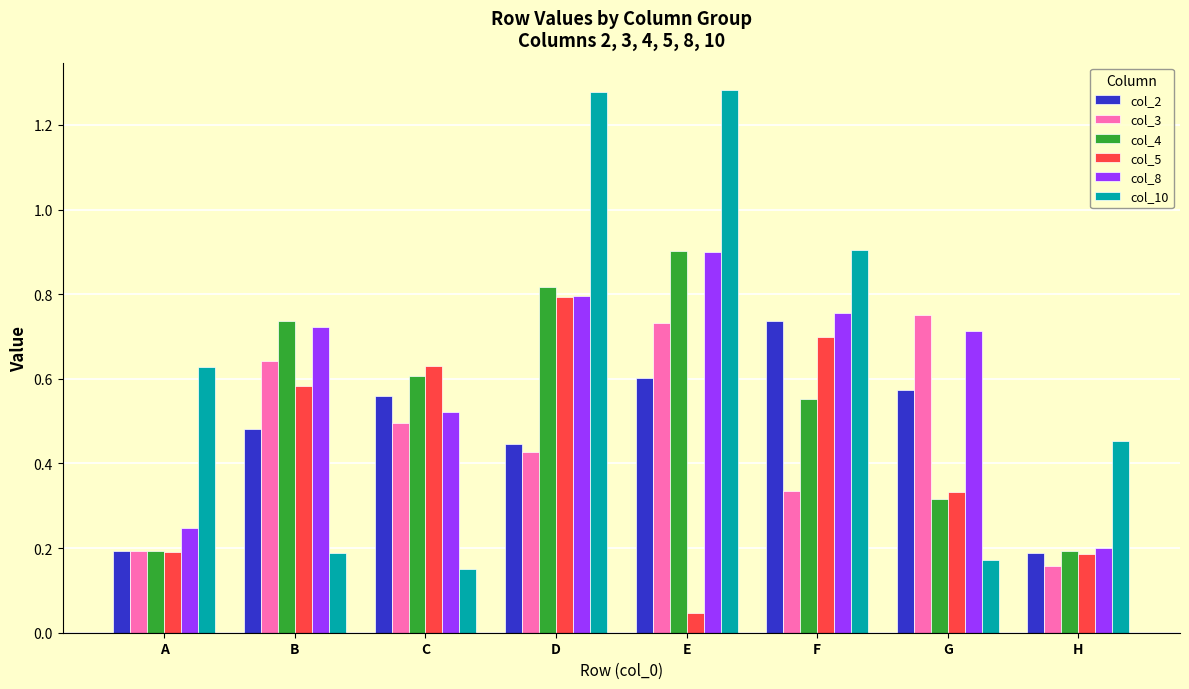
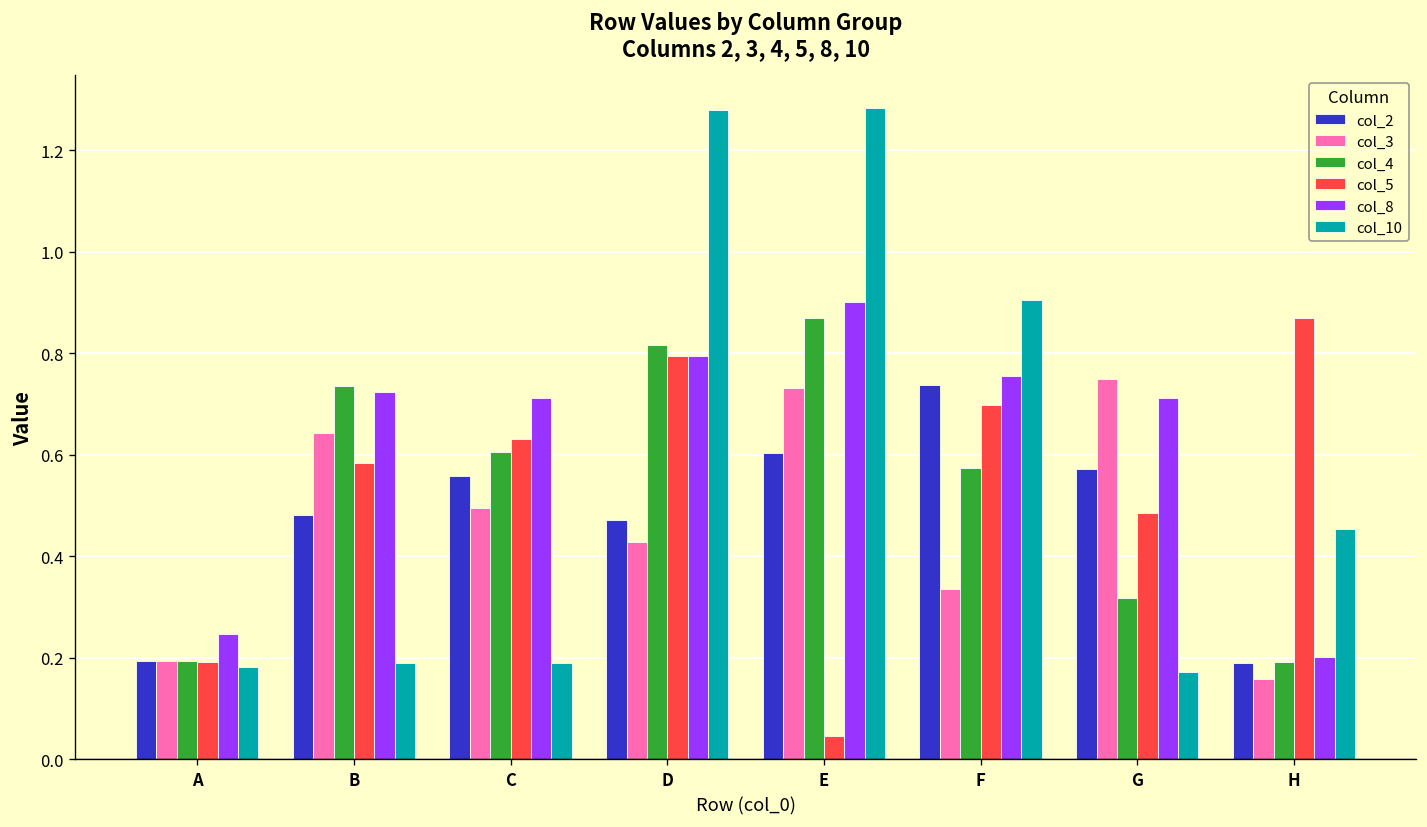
col_10, A: 0.63 -> 0.18
col_8, C: 0.52 -> 0.71
col_10, C: 0.15 -> 0.19
col_2, D: 0.45 -> 0.47
col_4, E: 0.90 -> 0.87
col_4, F: 0.55 -> 0.57
col_5, G: 0.33 -> 0.49
col_5, H: 0.19 -> 0.87
